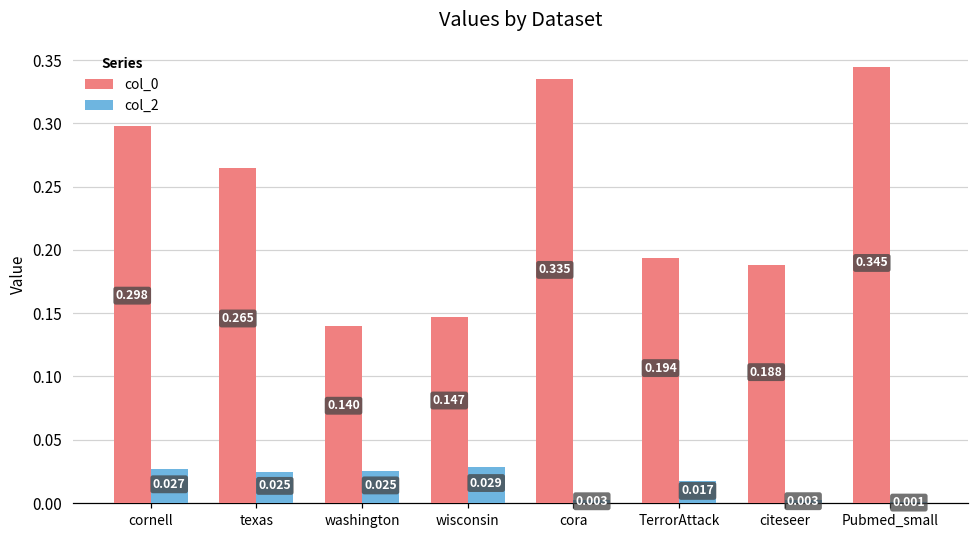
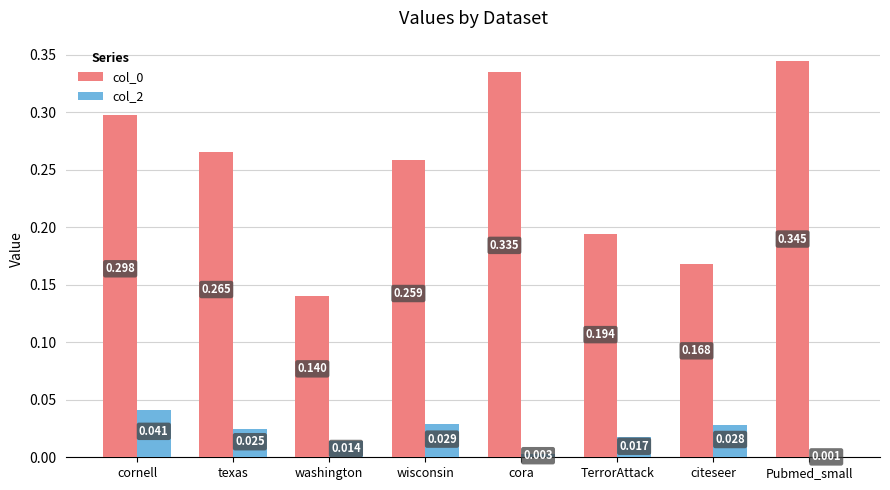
col_2, cornell: 0.027 -> 0.041
col_2, washington: 0.025 -> 0.014
col_0, wisconsin: 0.147 -> 0.259
col_0, citeseer: 0.188 -> 0.168
col_2, citeseer: 0.003 -> 0.028
